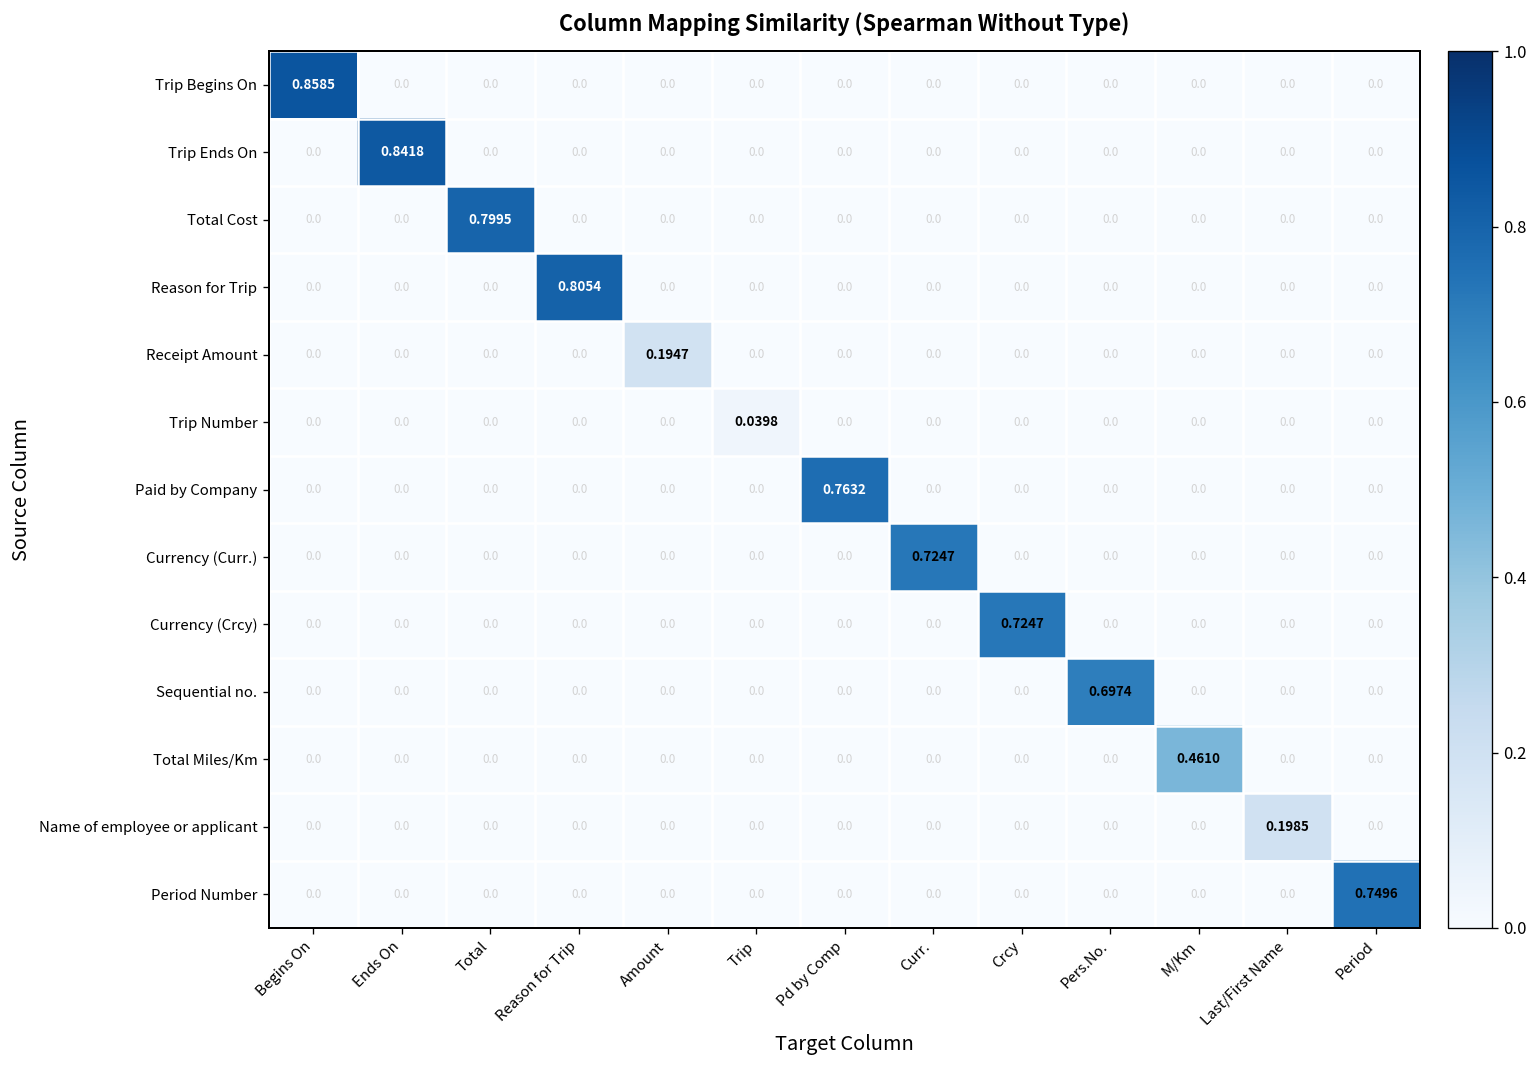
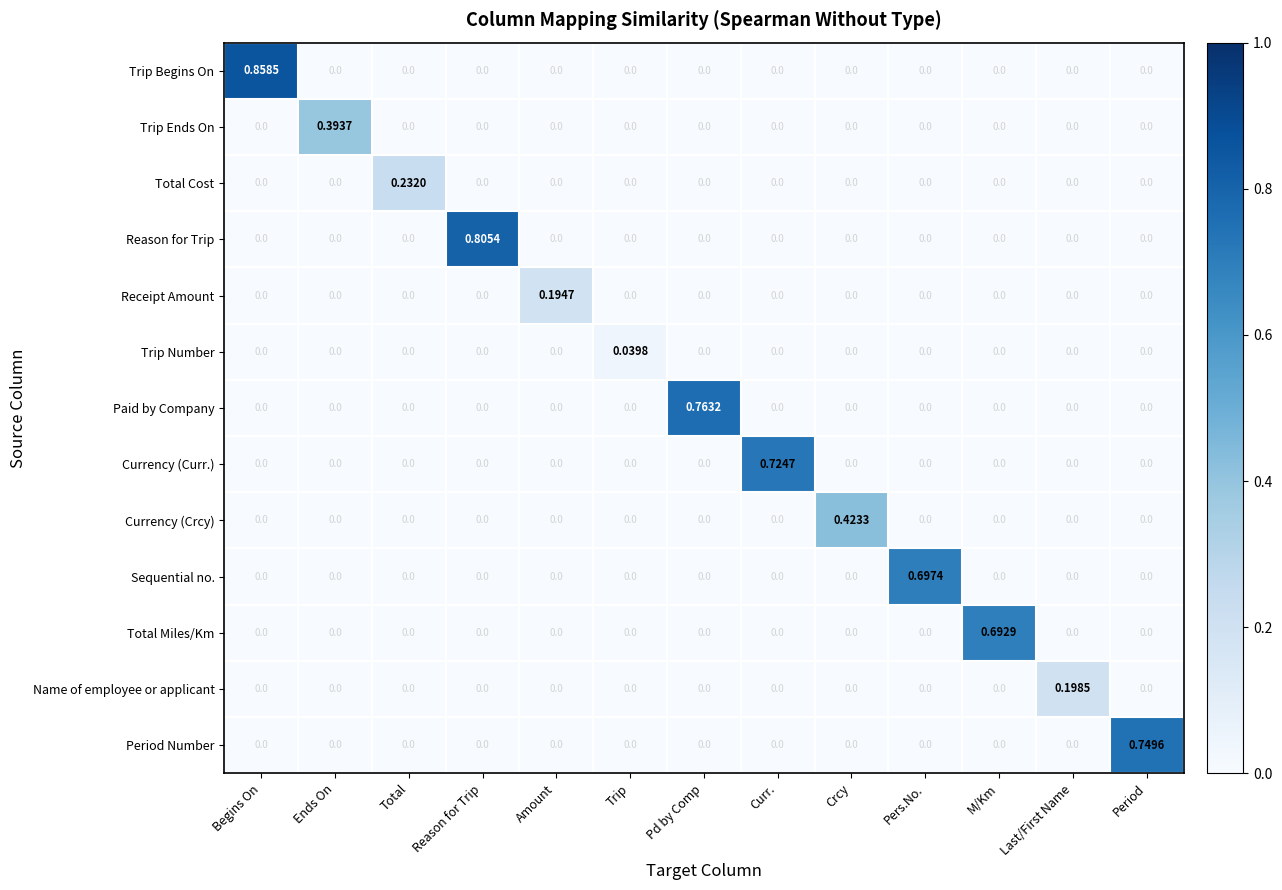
Trip Ends On, Ends On: 0.8418 -> 0.3937
Total Cost, Total: 0.7995 -> 0.2320
Currency (Crcy), Crcy: 0.7247 -> 0.4233
Total Miles/Km, M/Km: 0.4610 -> 0.6929
